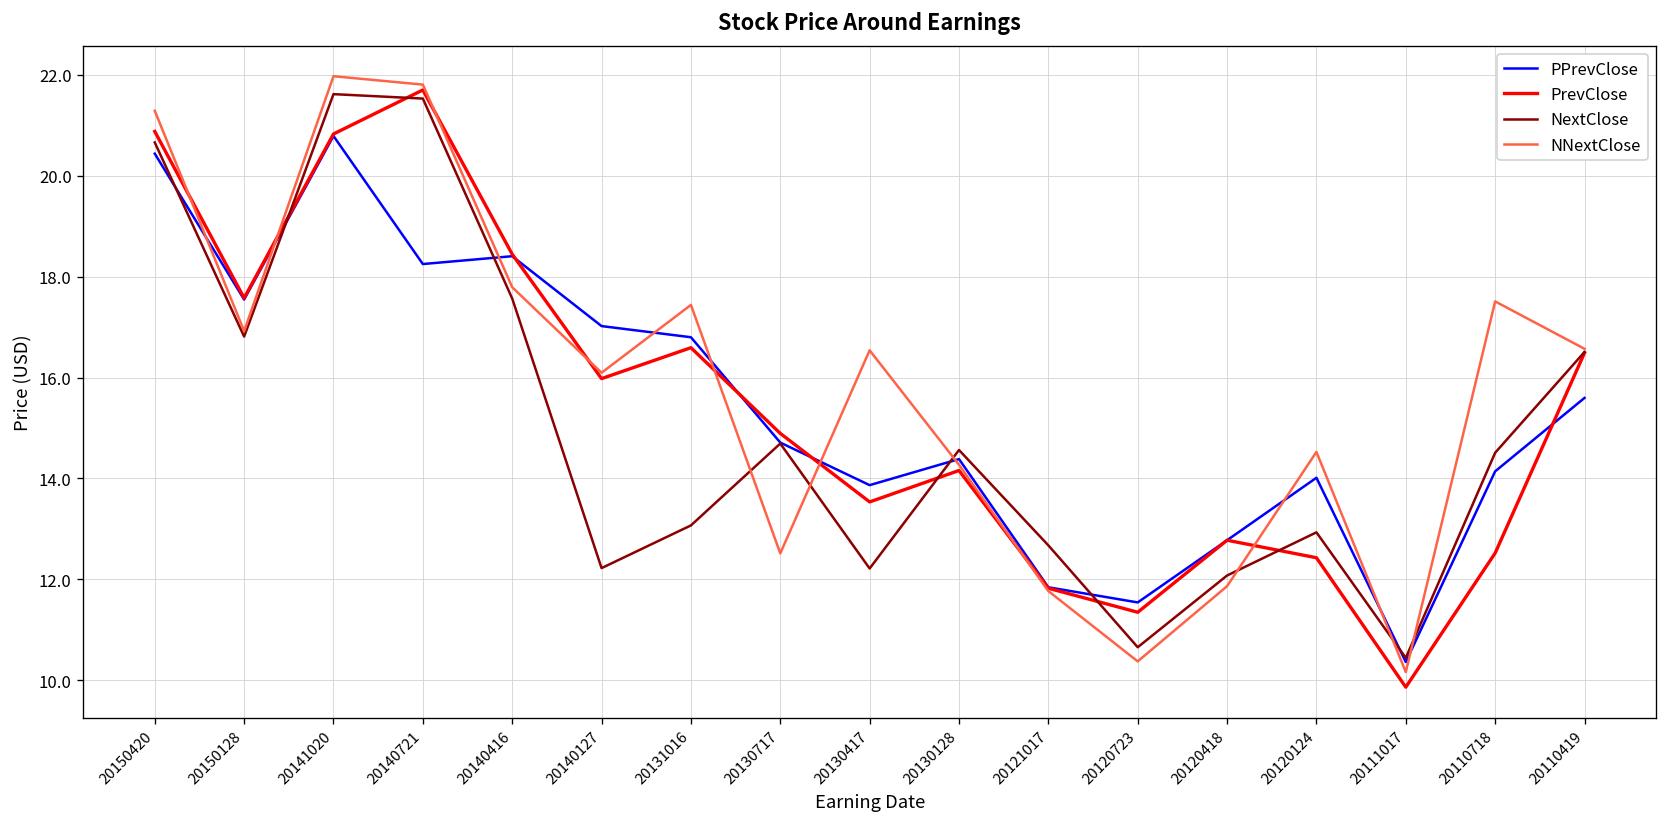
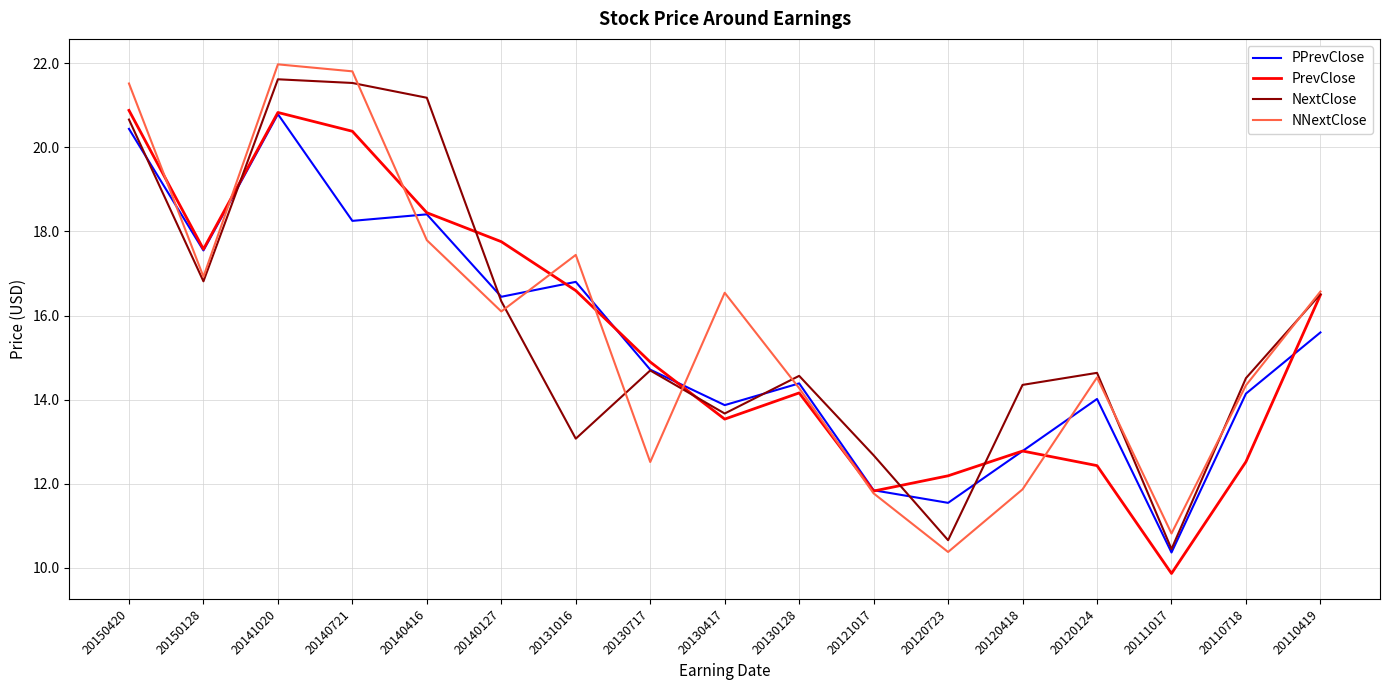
NNextClose, 20150420: 21.3 -> 21.5
PrevClose, 20140721: 21.7 -> 20.4
NextClose, 20140416: 17.6 -> 21.2
PPrevClose, 20140127: 17.0 -> 16.4
PrevClose, 20140127: 16.0 -> 17.8
NextClose, 20140127: 12.2 -> 16.3
NextClose, 20130417: 12.2 -> 13.7
PrevClose, 20120723: 11.3 -> 12.2
NextClose, 20120418: 12.1 -> 14.3
NextClose, 20120124: 12.9 -> 14.6
NNextClose, 20111017: 10.2 -> 10.8
NNextClose, 20110718: 17.5 -> 14.3
